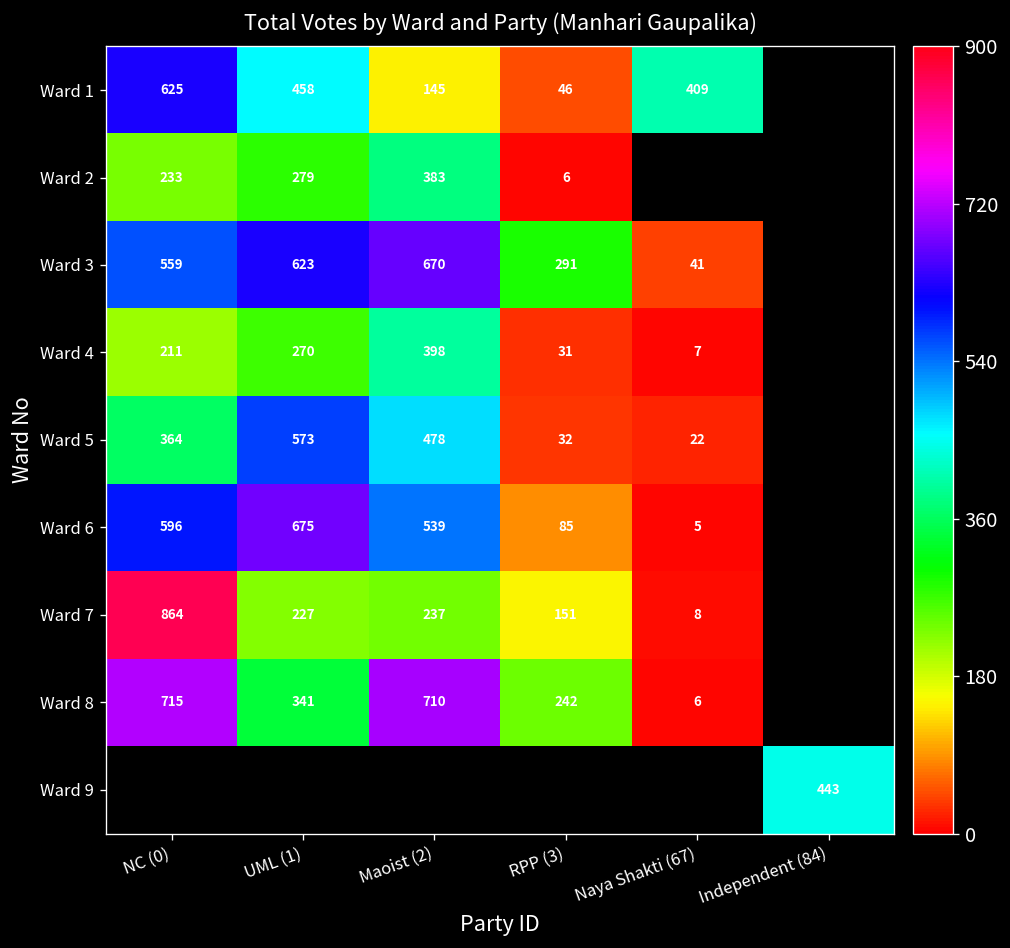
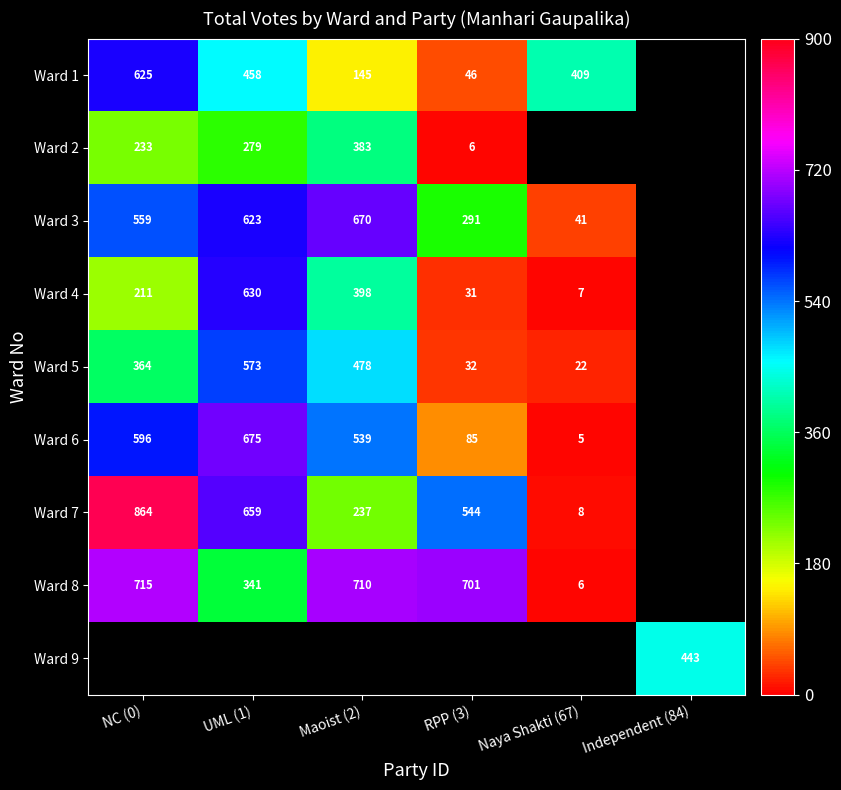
Ward 4, UML (1): 270 -> 630
Ward 7, UML (1): 227 -> 659
Ward 7, RPP (3): 151 -> 544
Ward 8, RPP (3): 242 -> 701
